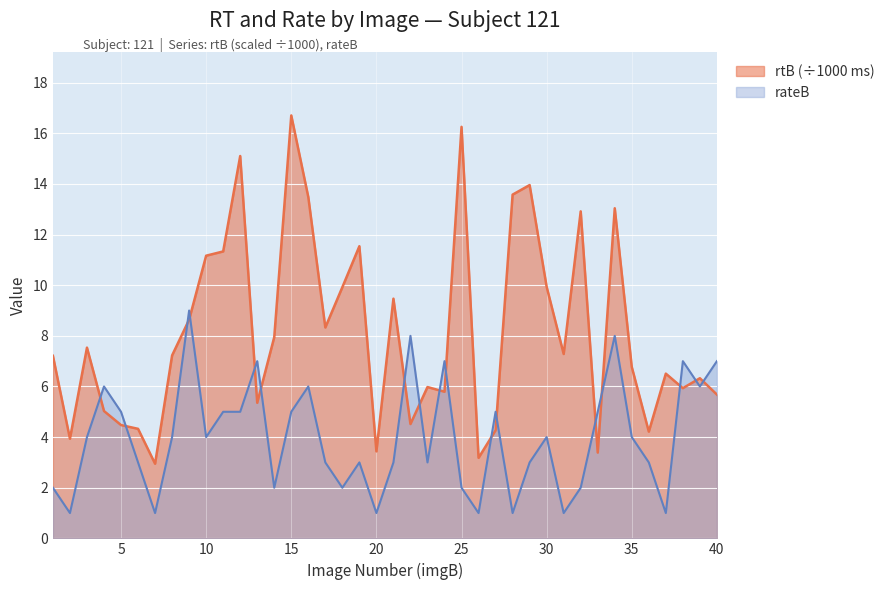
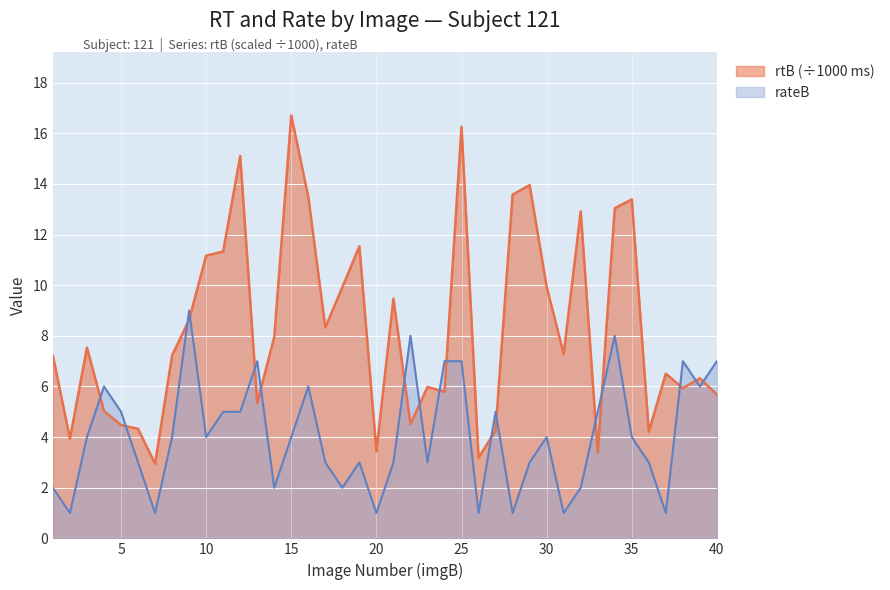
rateB, 15: 5 -> 4
rateB, 25: 2 -> 7
rtB (÷1000 ms), 35: 6.8 -> 13.4
